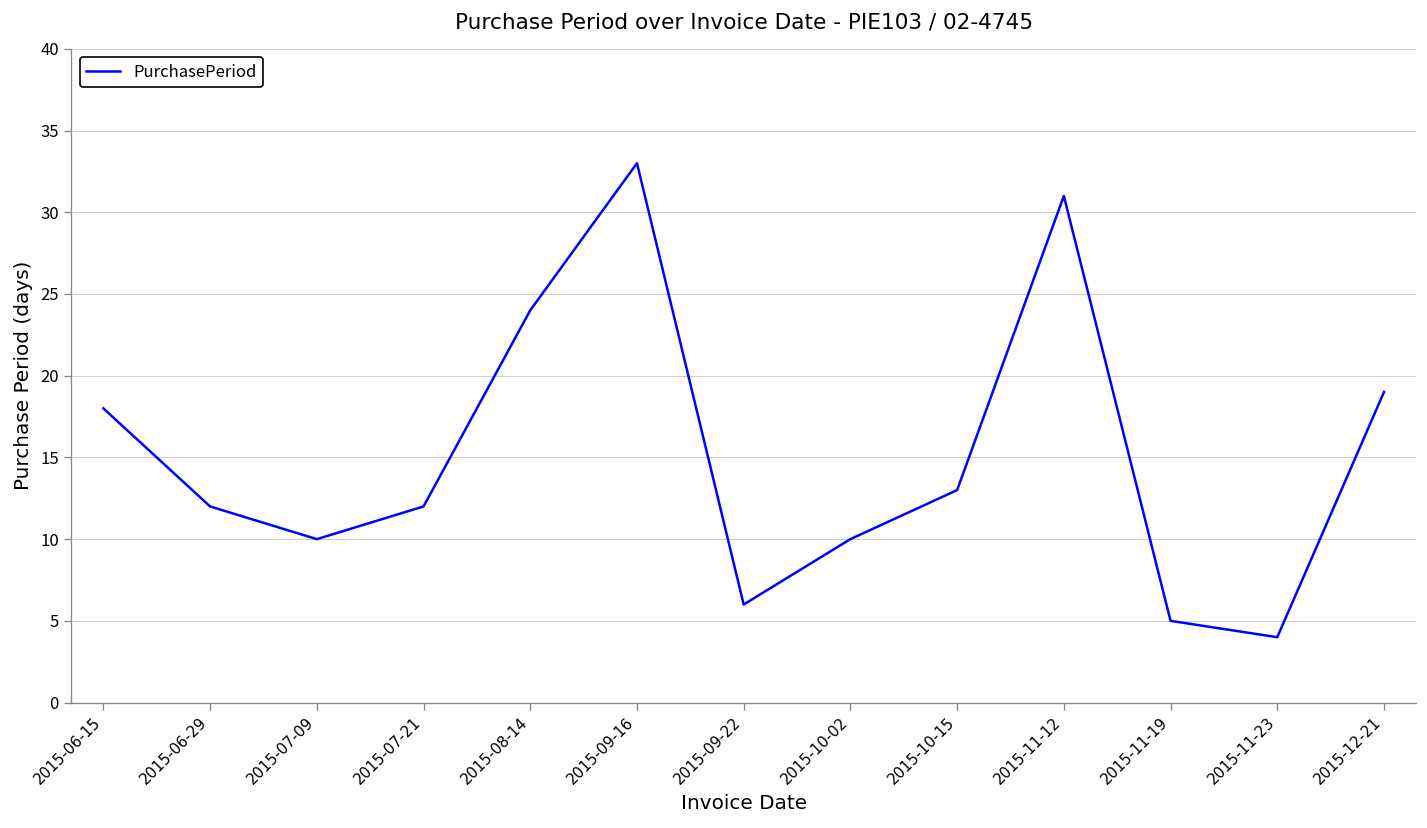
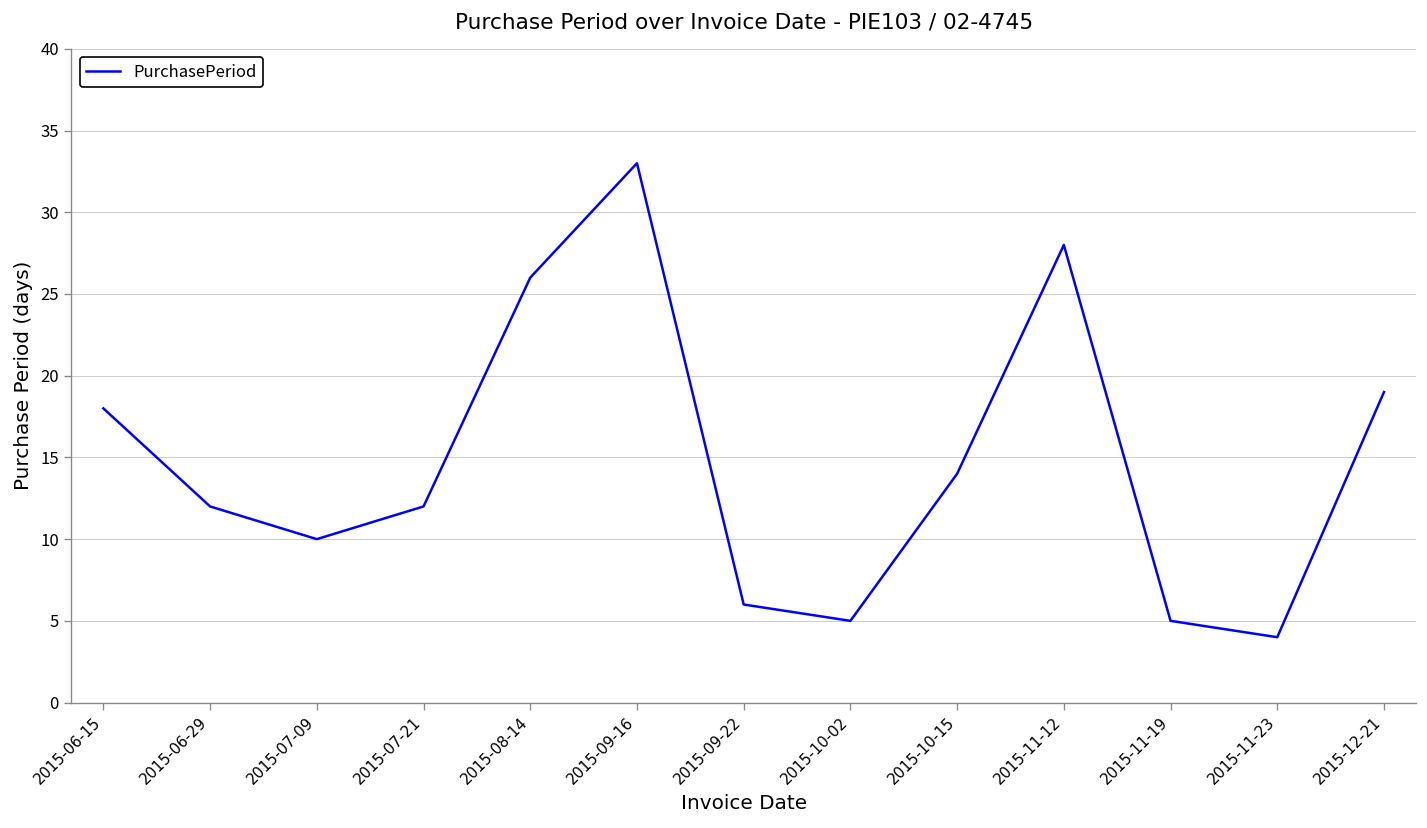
2015-08-14: 24 -> 26
2015-10-02: 10 -> 5
2015-10-15: 13 -> 14
2015-11-12: 31 -> 28
